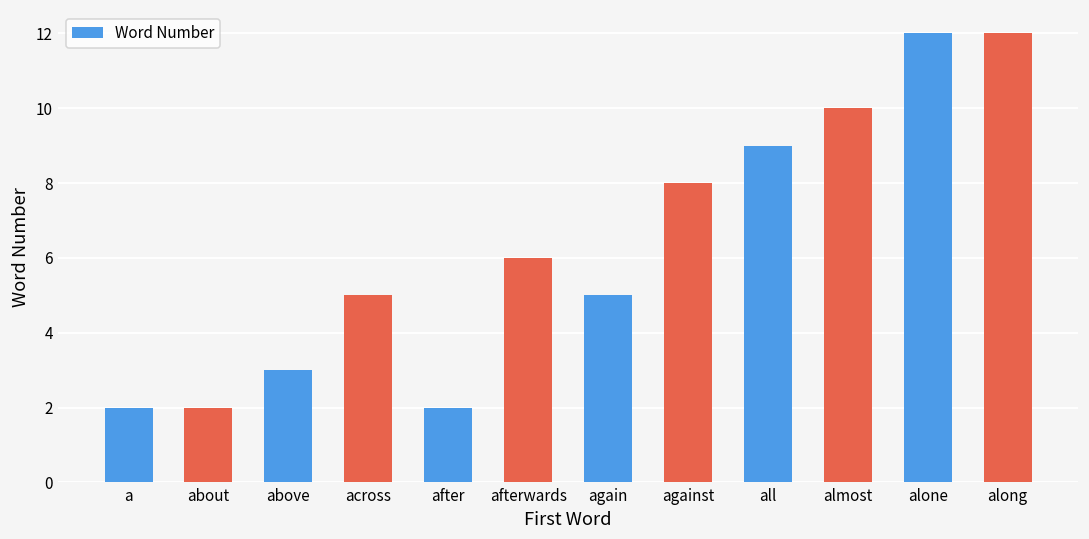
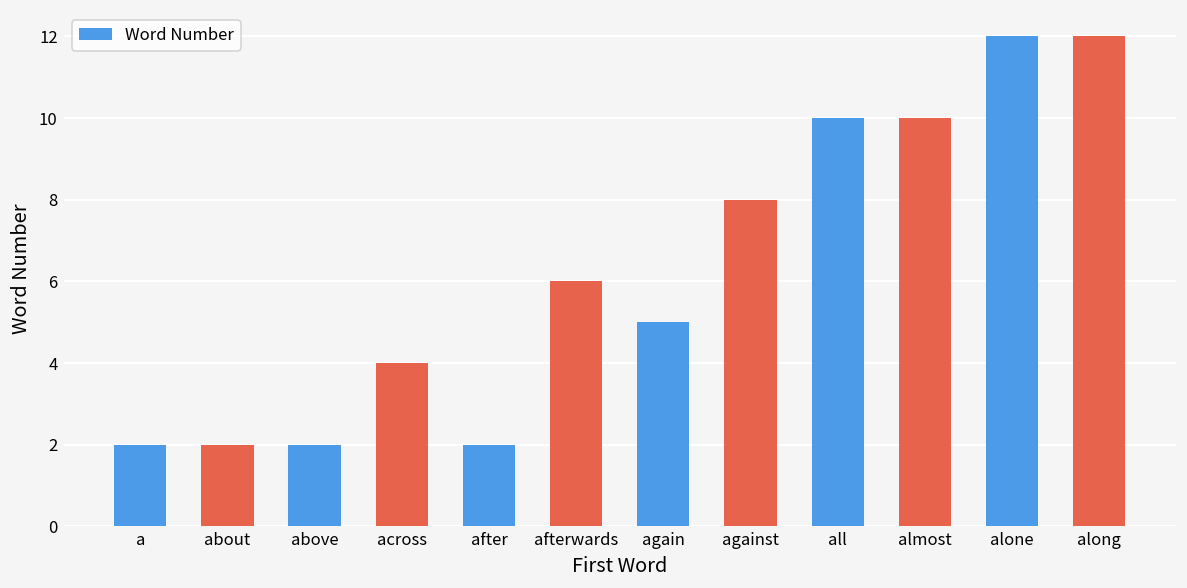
above: 3 -> 2
across: 5 -> 4
all: 9 -> 10
